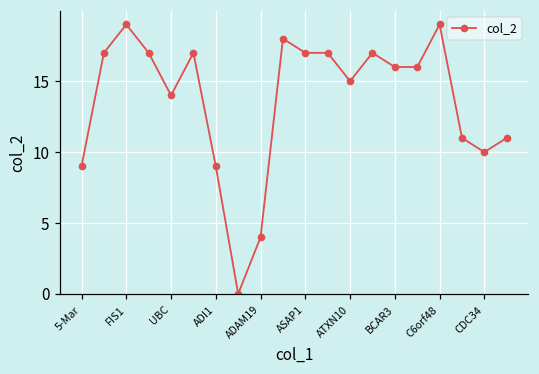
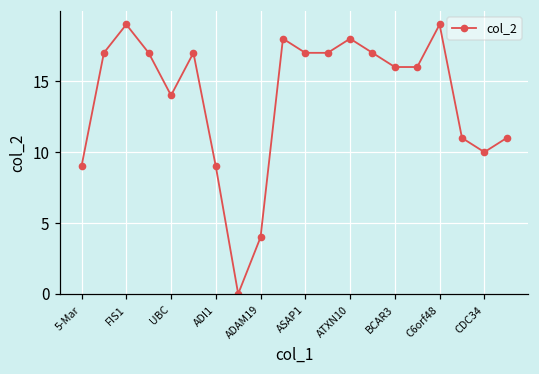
ATXN10: 15 -> 18
